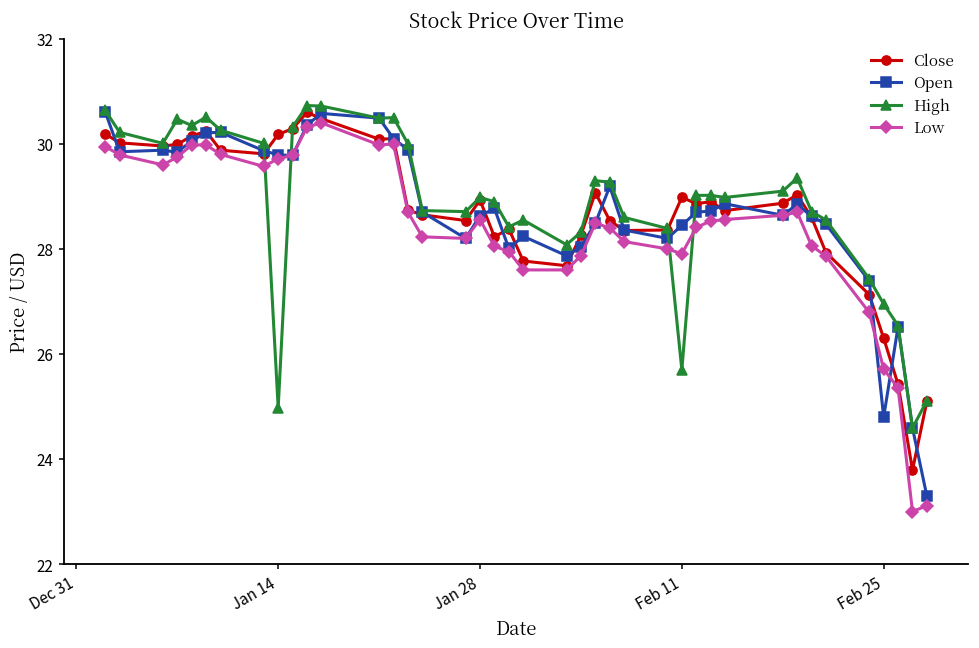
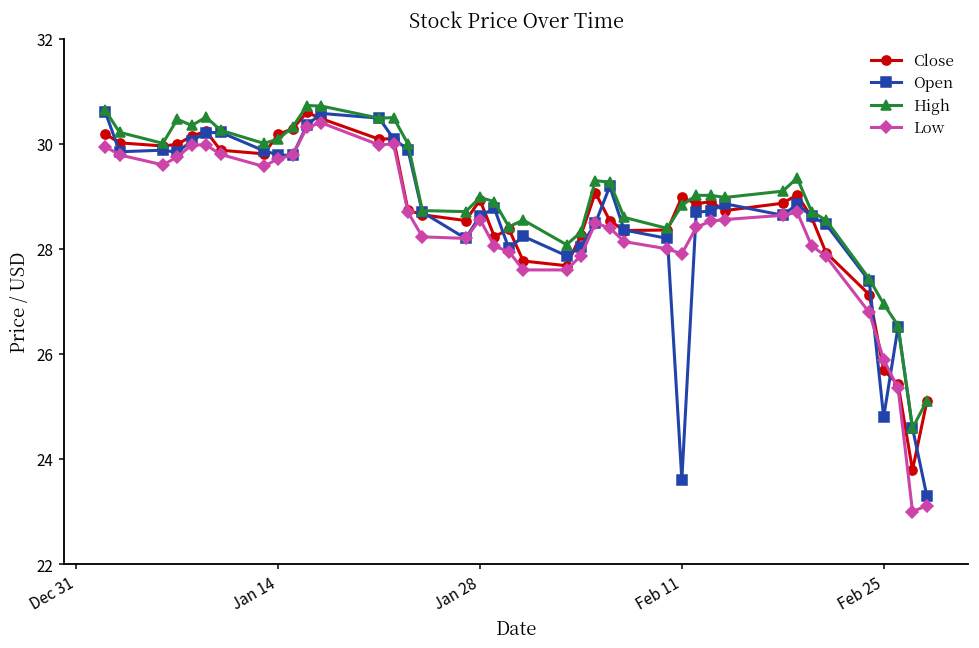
High, Jan 14: 25.0 -> 30.1
Open, Feb 11: 28.5 -> 23.6
High, Feb 11: 25.7 -> 28.8
Close, Feb 25: 26.3 -> 25.7
Low, Feb 25: 25.7 -> 25.9
